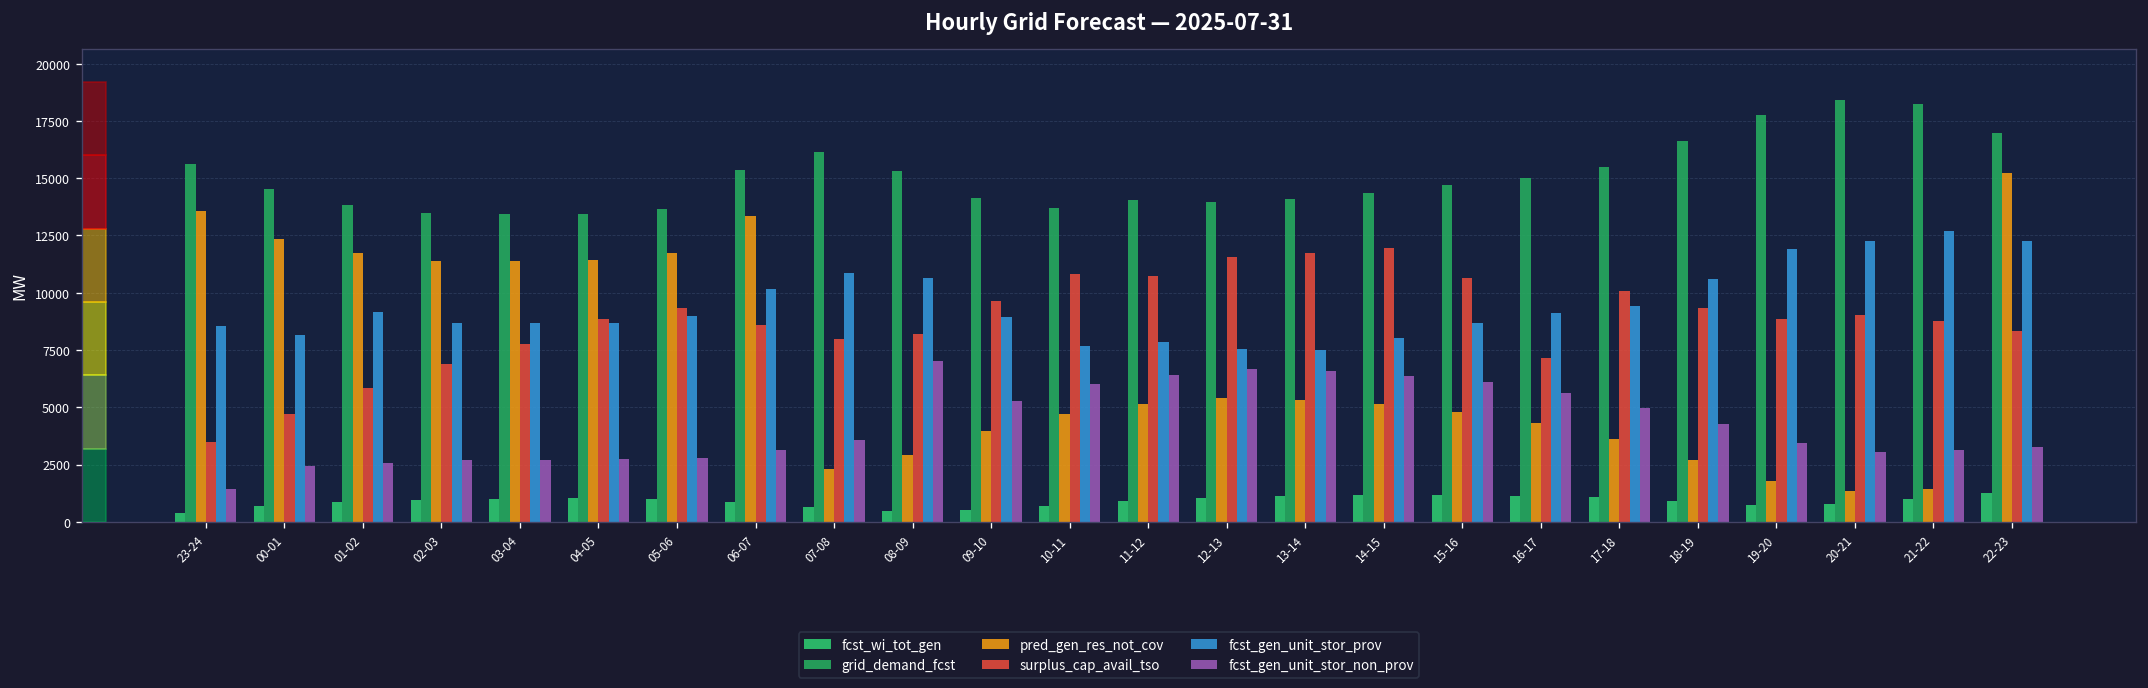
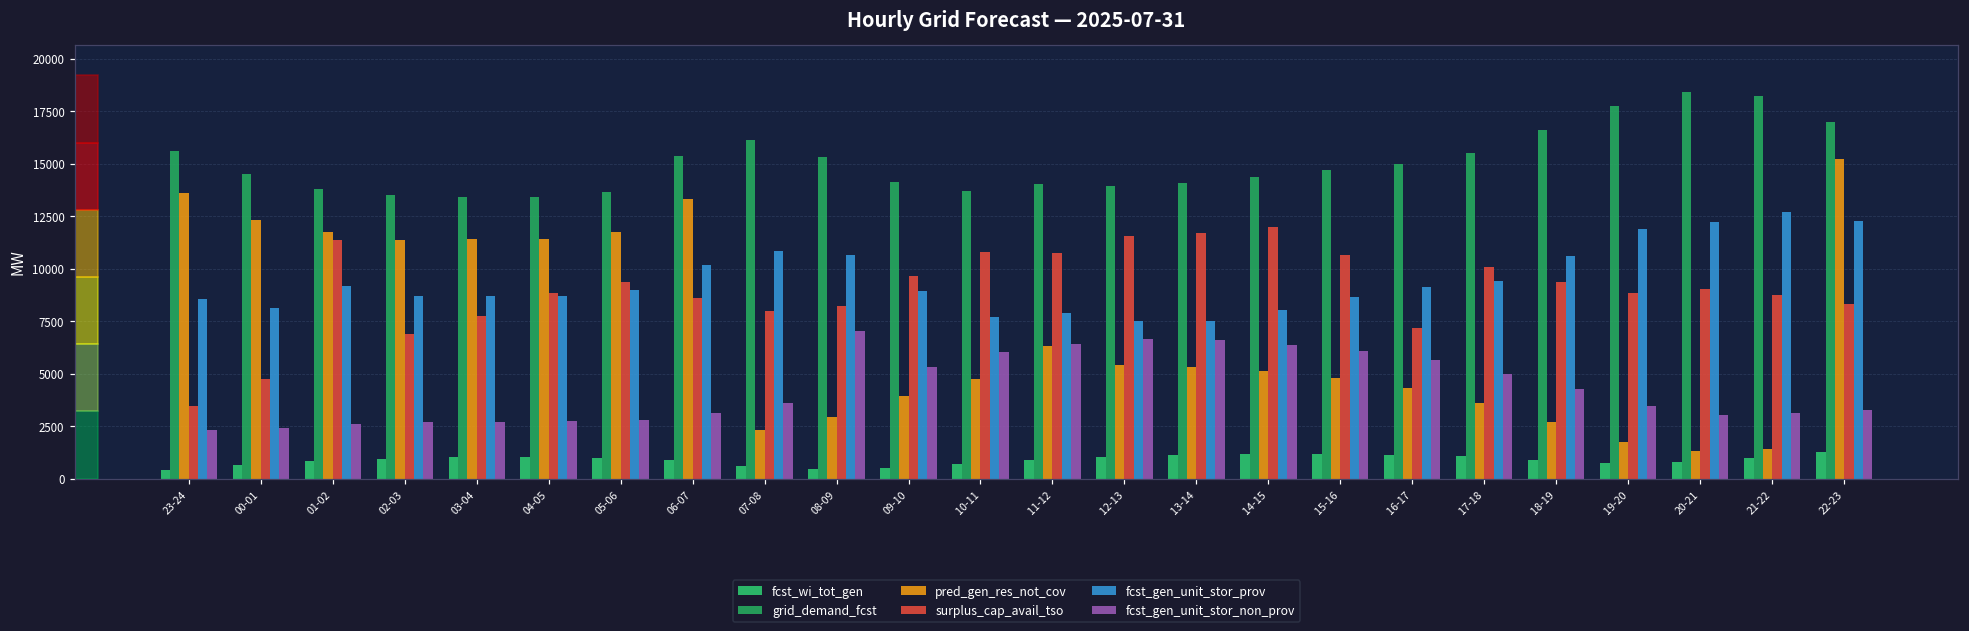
fcst_gen_unit_stor_non_prov, 23-24: 1500 -> 2300
surplus_cap_avail_tso, 01-02: 5900 -> 11400
pred_gen_res_not_cov, 11-12: 5200 -> 6300
